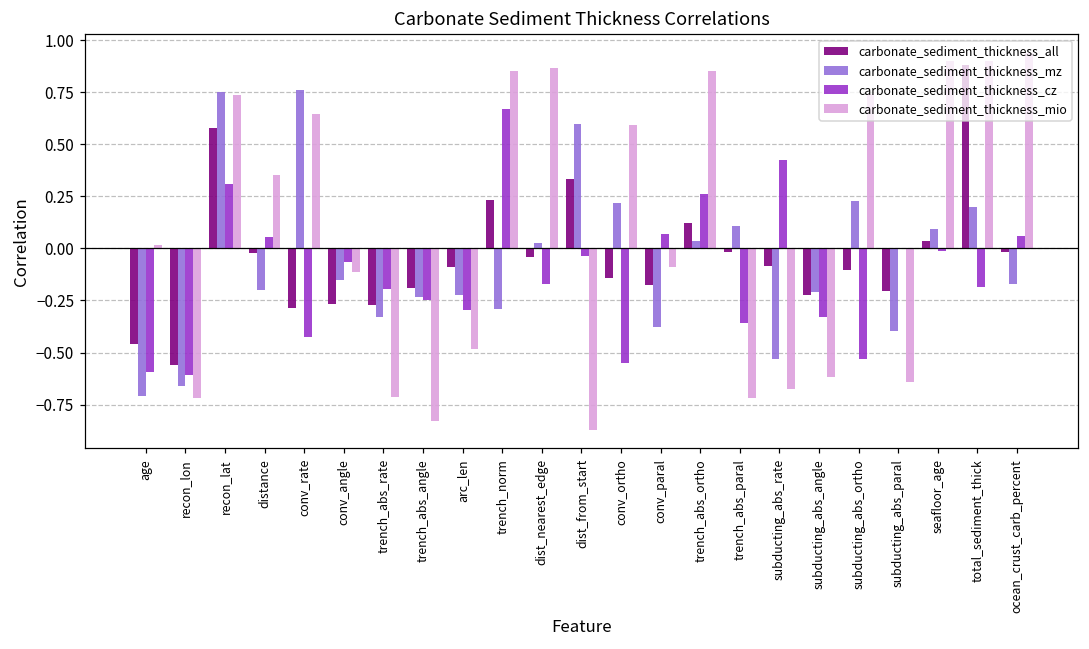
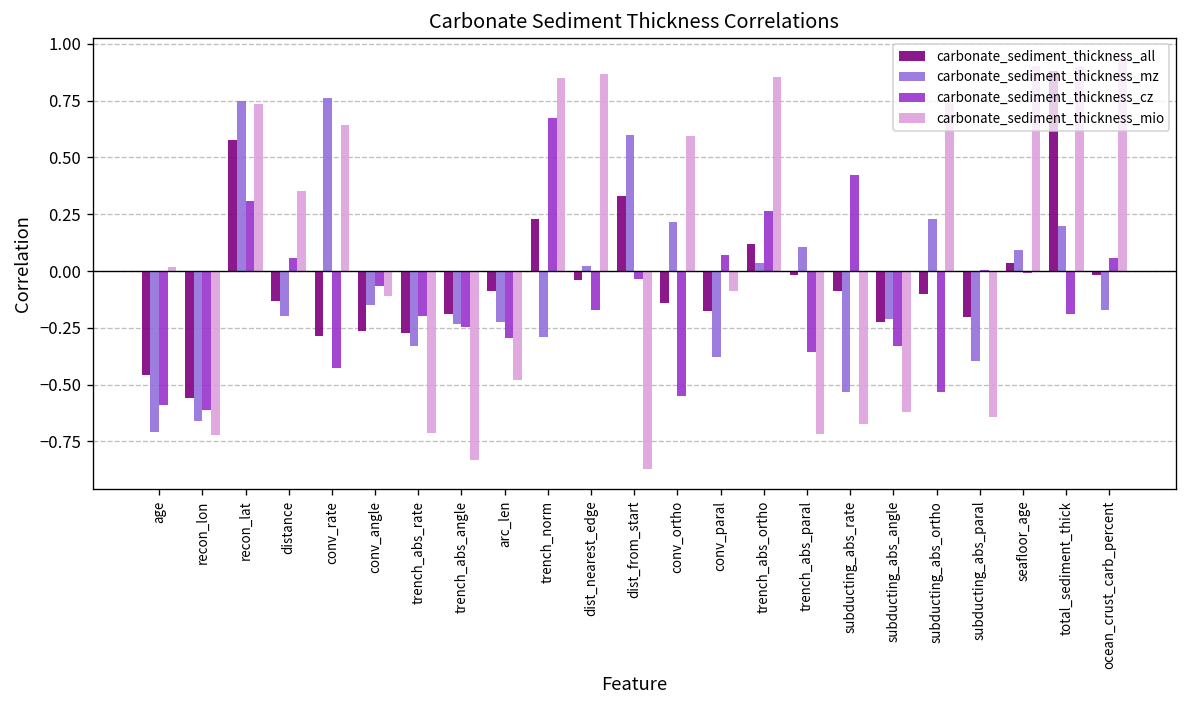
carbonate_sediment_thickness_all, distance: -0.02 -> -0.13
